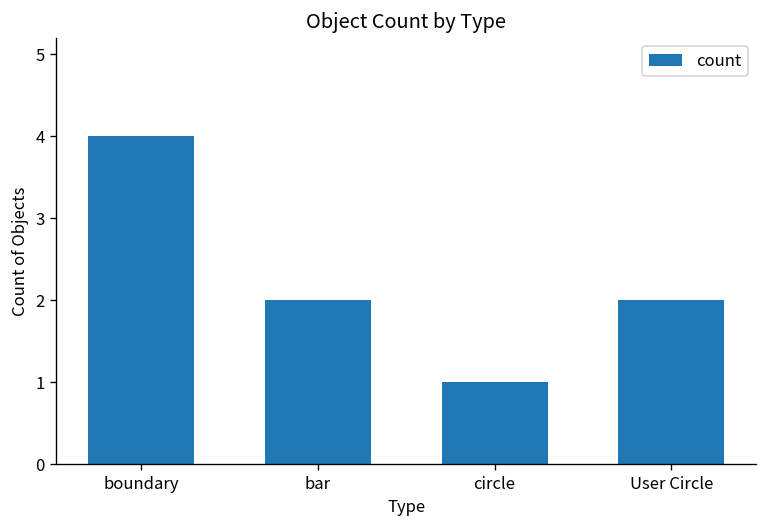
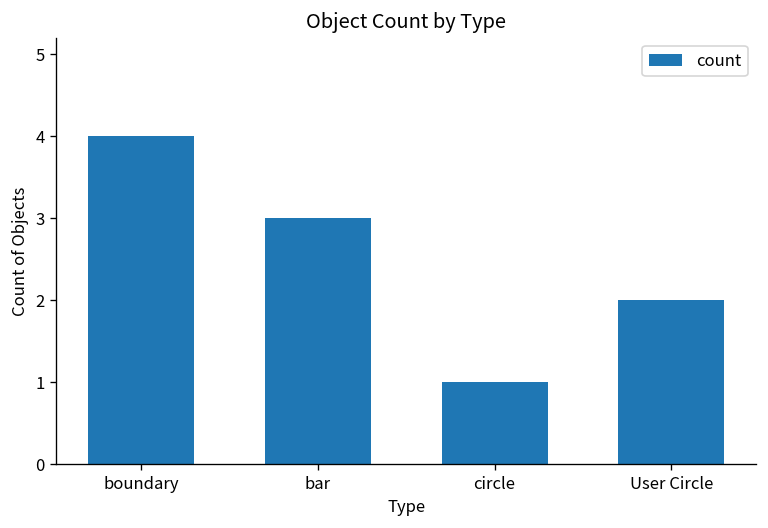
bar: 2 -> 3
